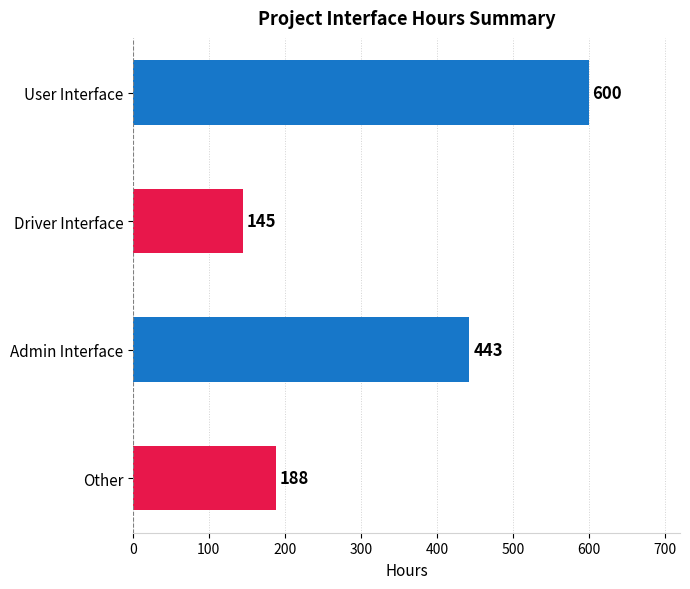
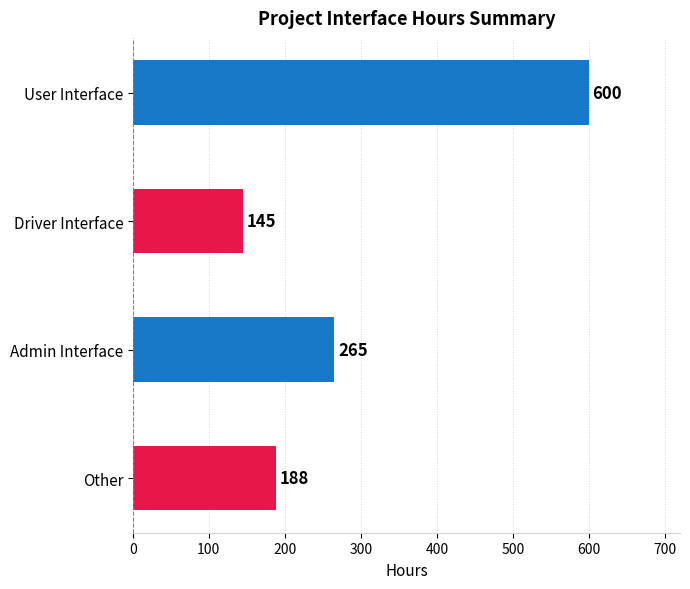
Admin Interface: 443 -> 265
